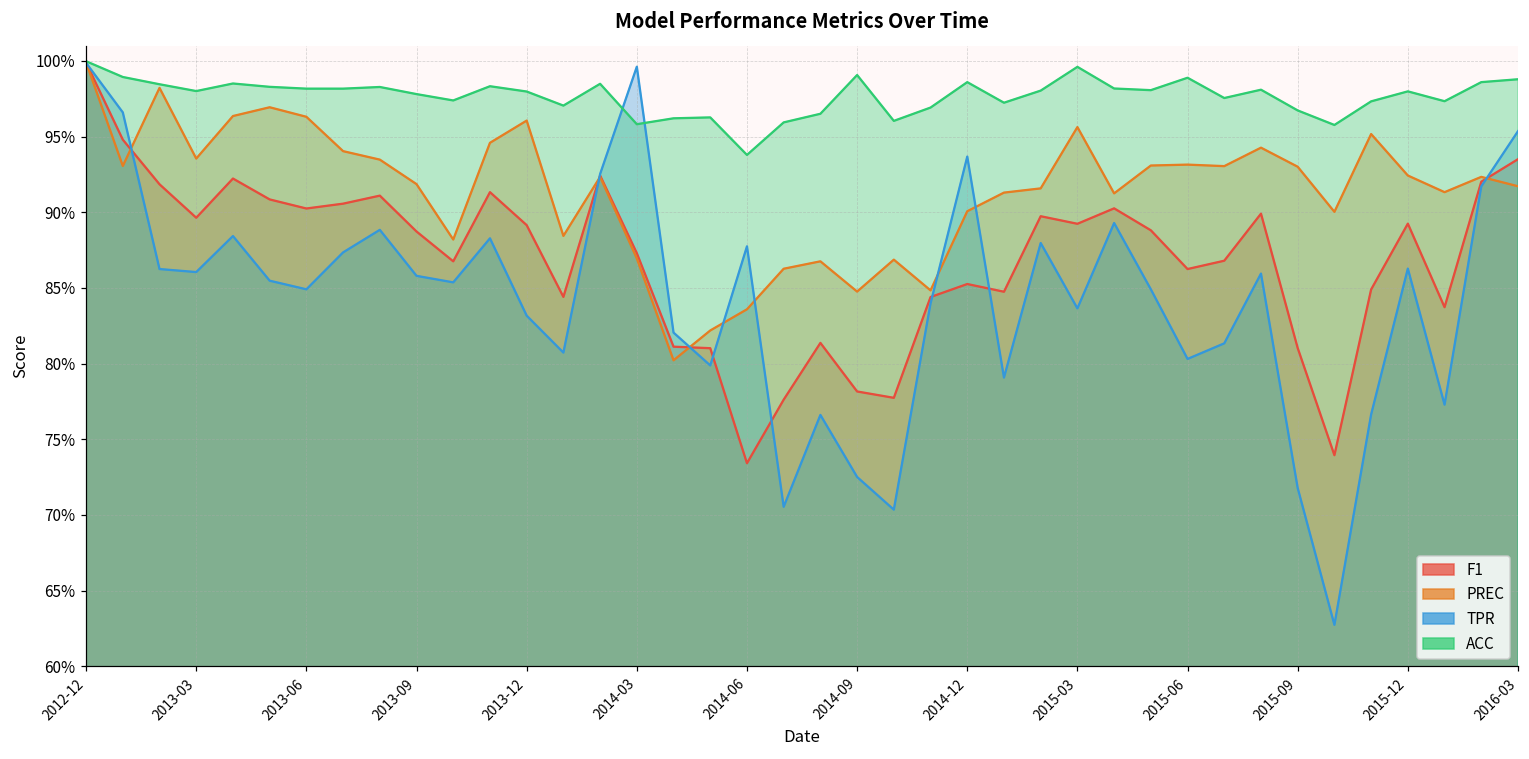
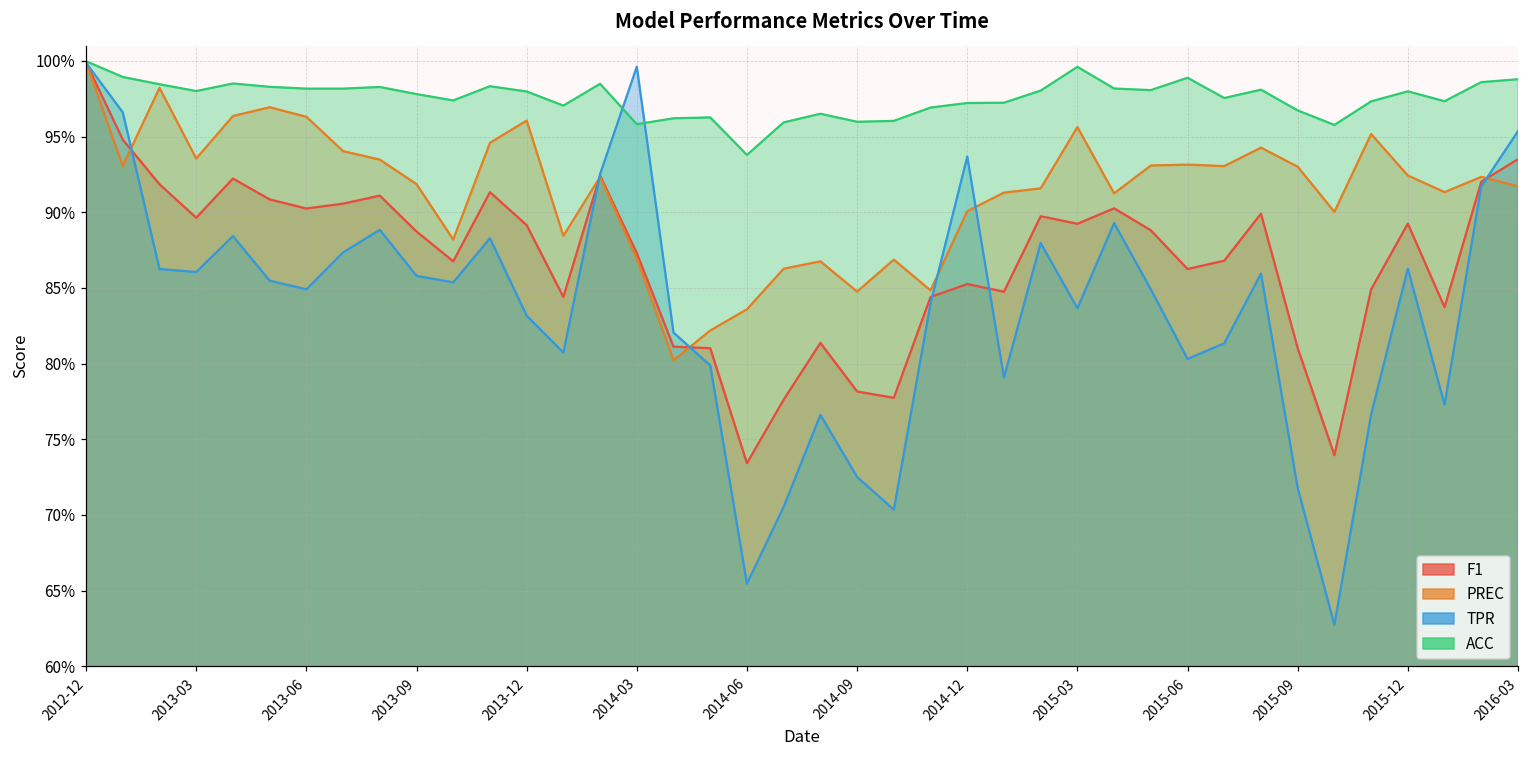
TPR, 2014-06: 87.8% -> 65.5%
ACC, 2014-09: 99.1% -> 96.0%
ACC, 2014-12: 98.6% -> 97.2%
